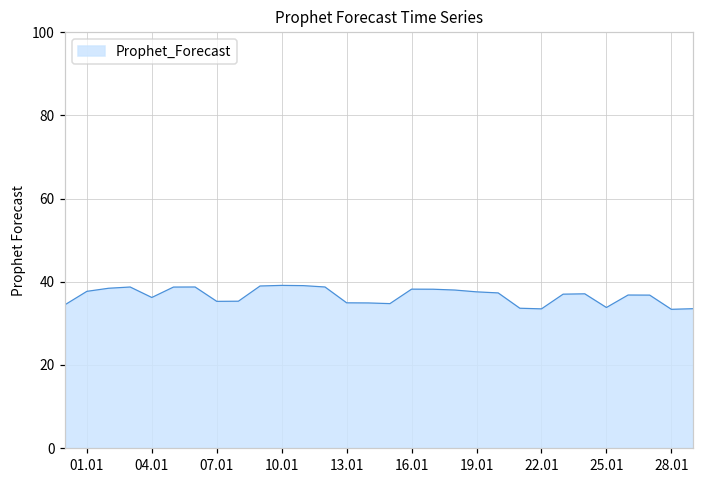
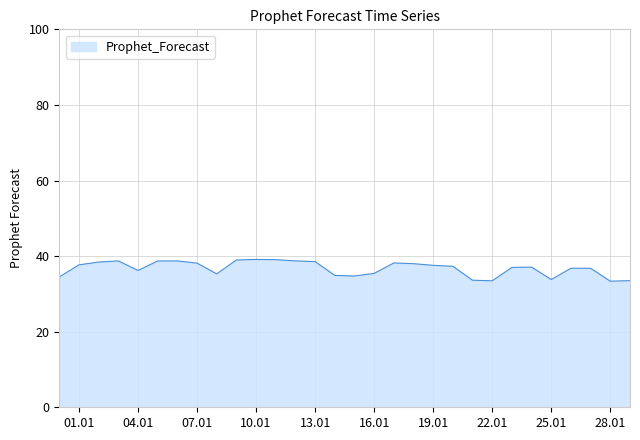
07.01: 35 -> 38
13.01: 35 -> 39
16.01: 38 -> 35
